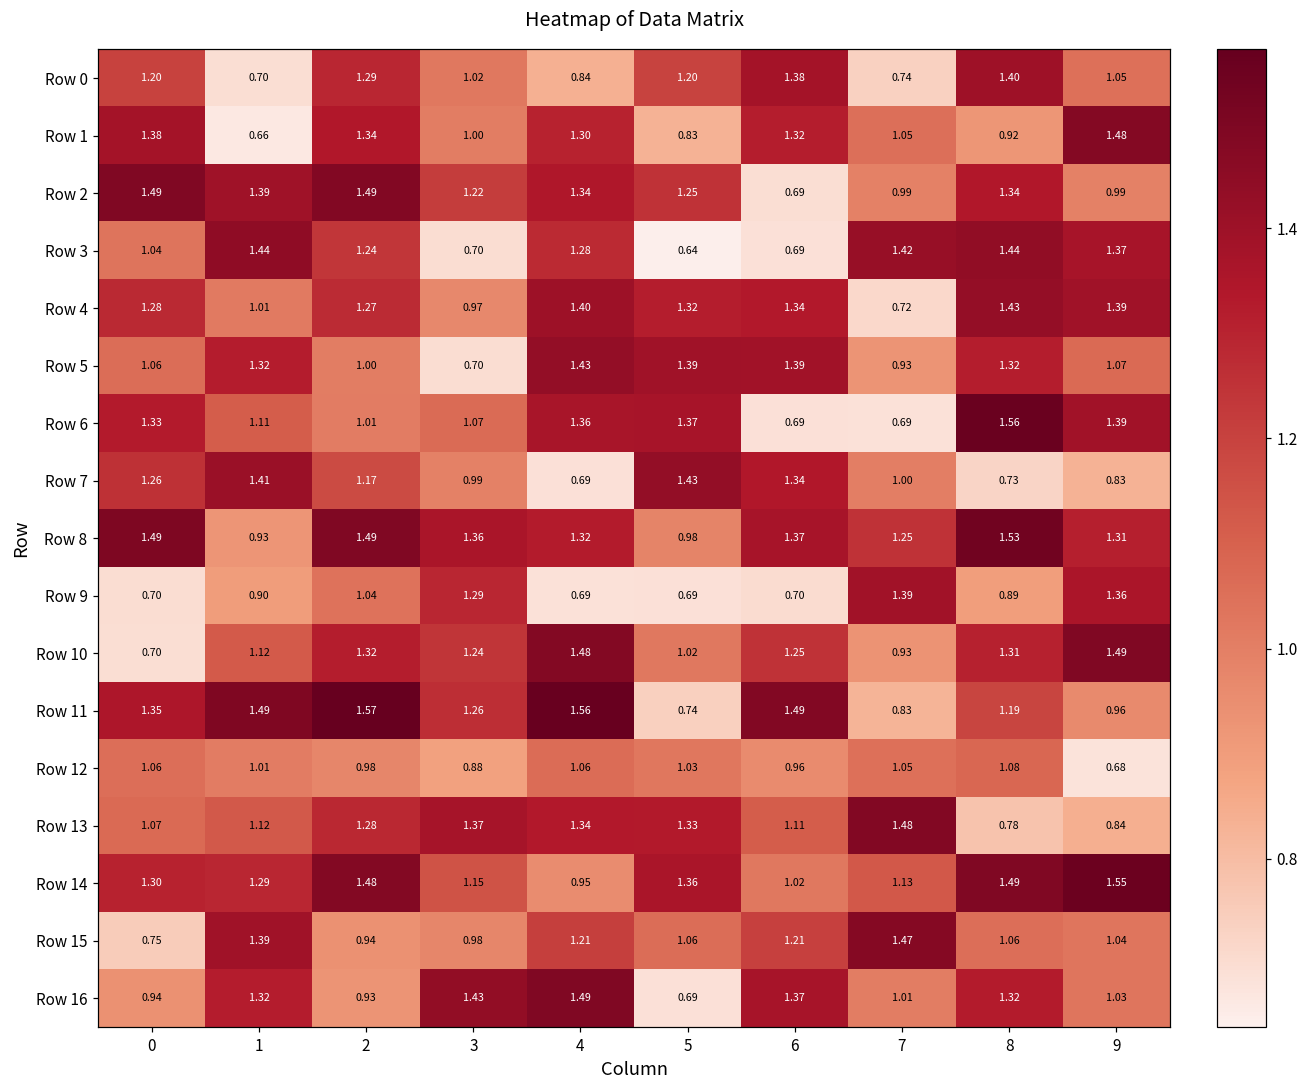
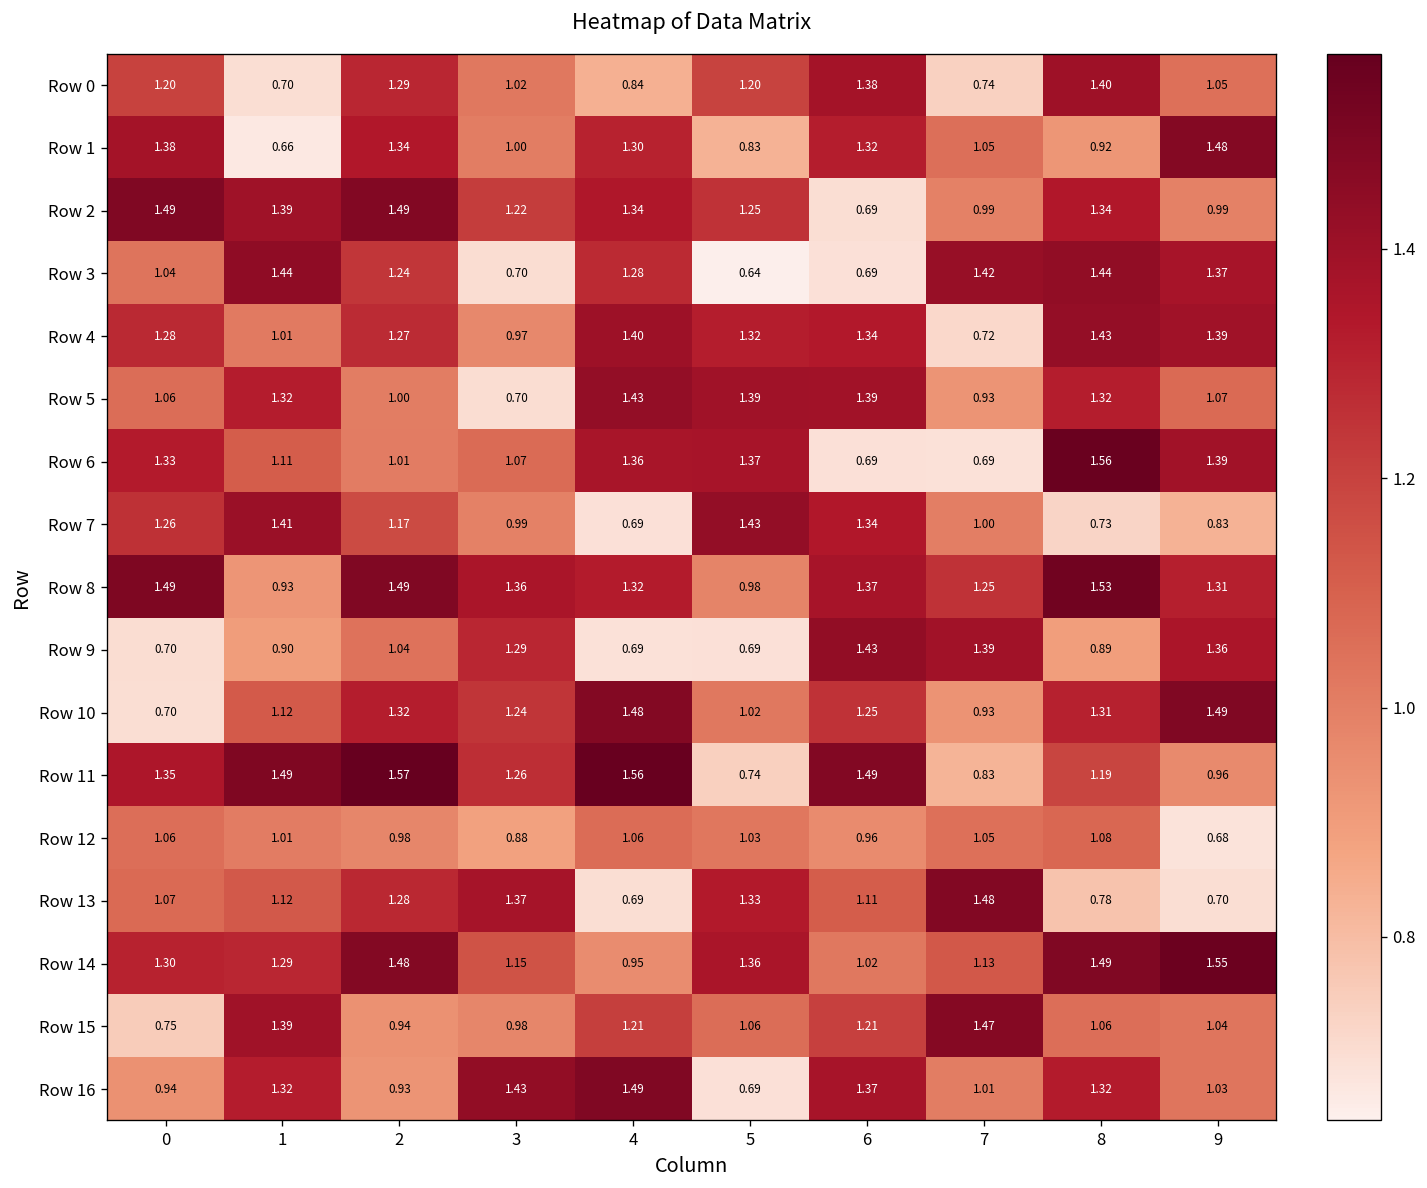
Row 9, 6: 0.70 -> 1.43
Row 13, 4: 1.34 -> 0.69
Row 13, 9: 0.84 -> 0.70
